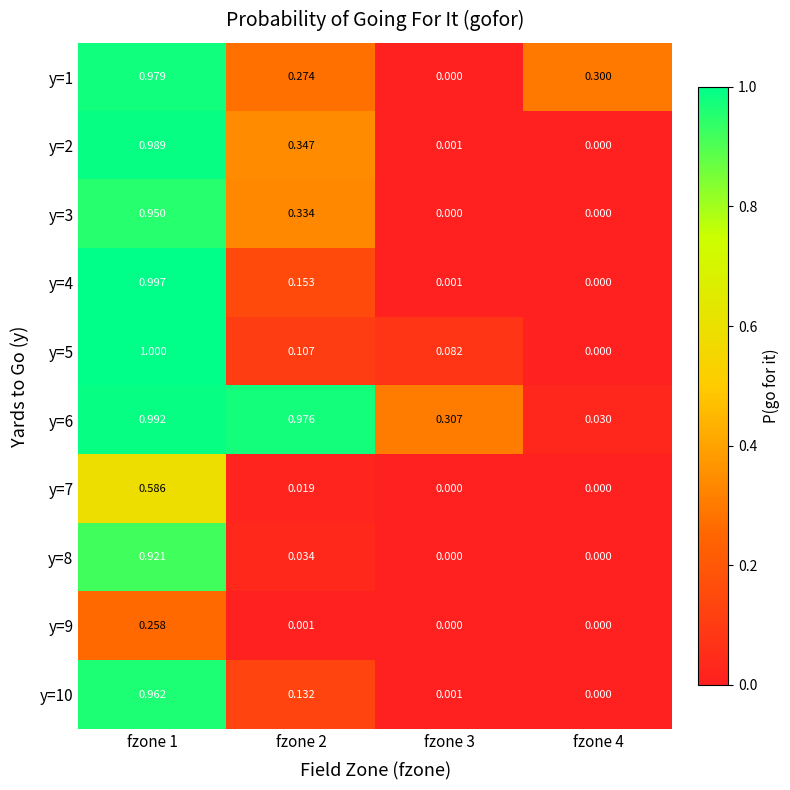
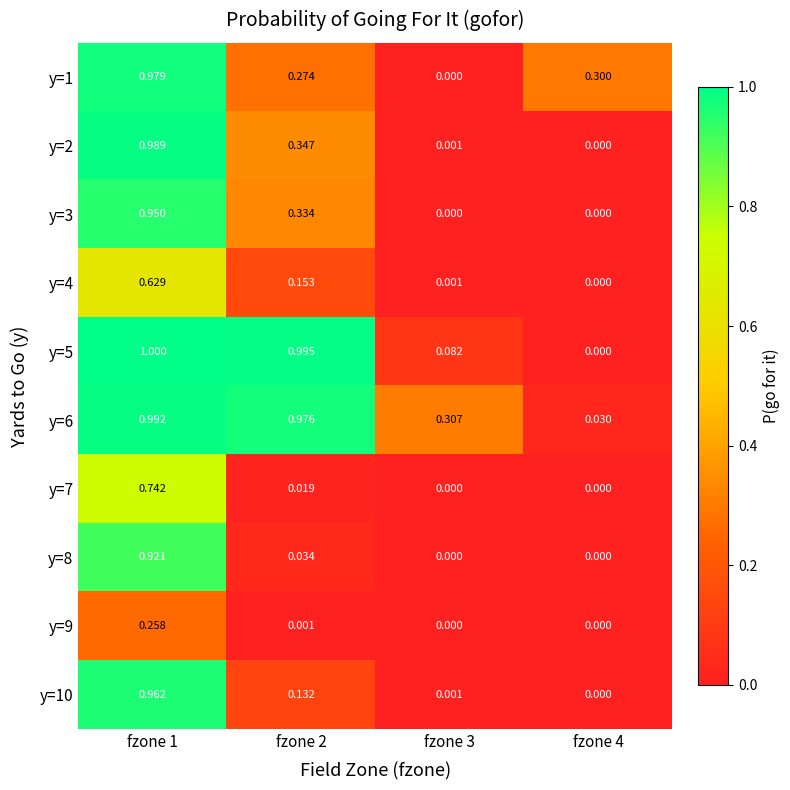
y=4, fzone 1: 0.997 -> 0.629
y=5, fzone 2: 0.107 -> 0.995
y=7, fzone 1: 0.586 -> 0.742
